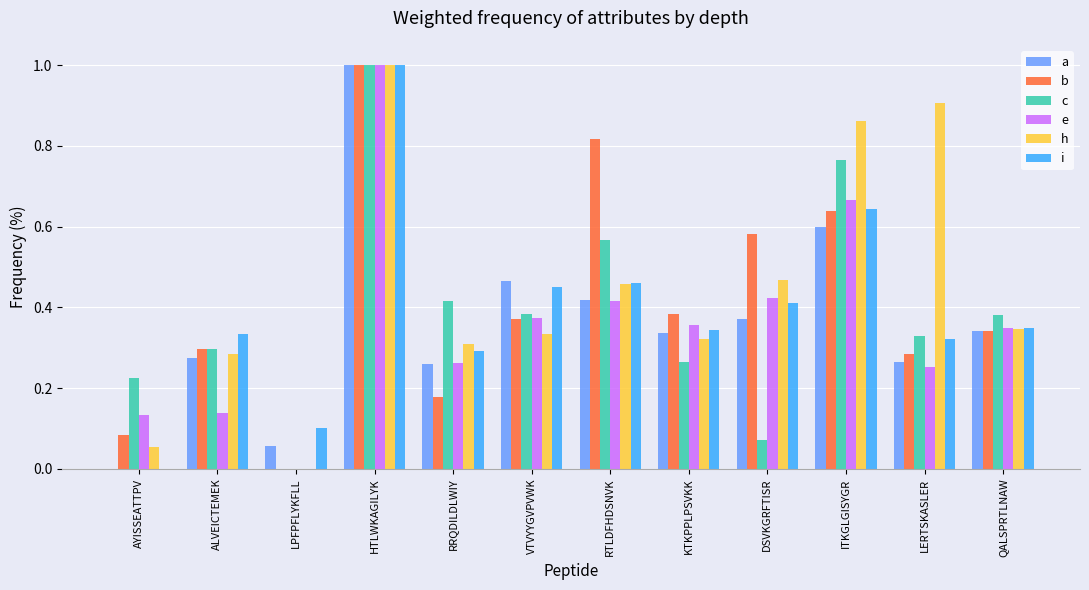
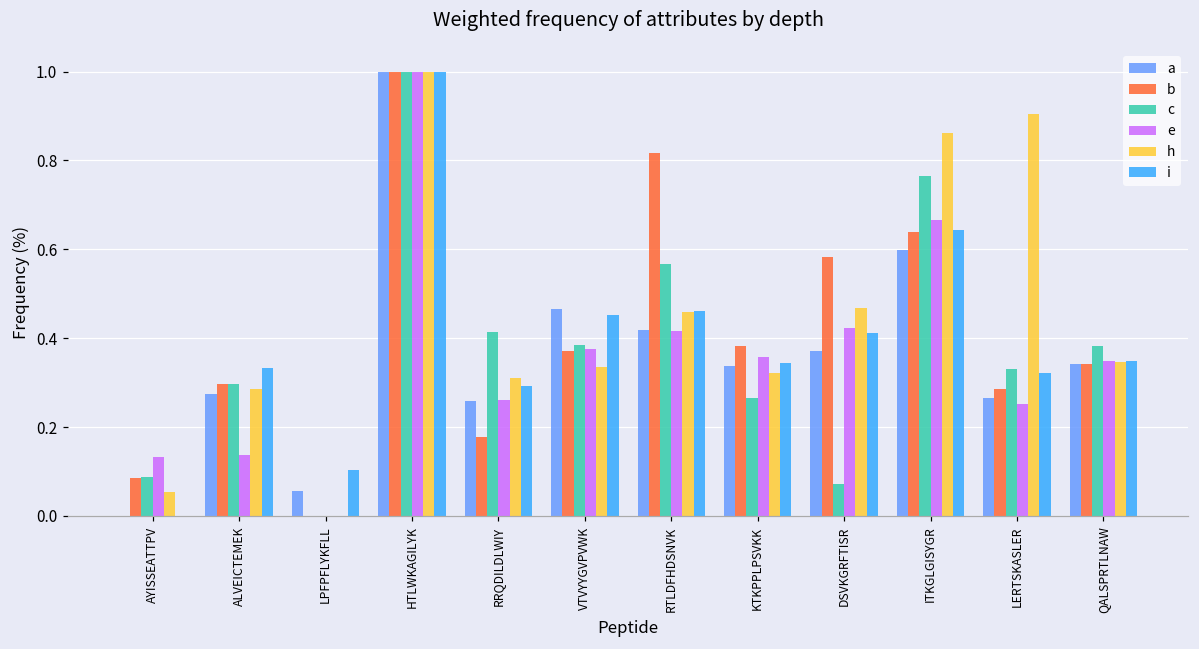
c, AYISSEATTPV: 0.23 -> 0.09
